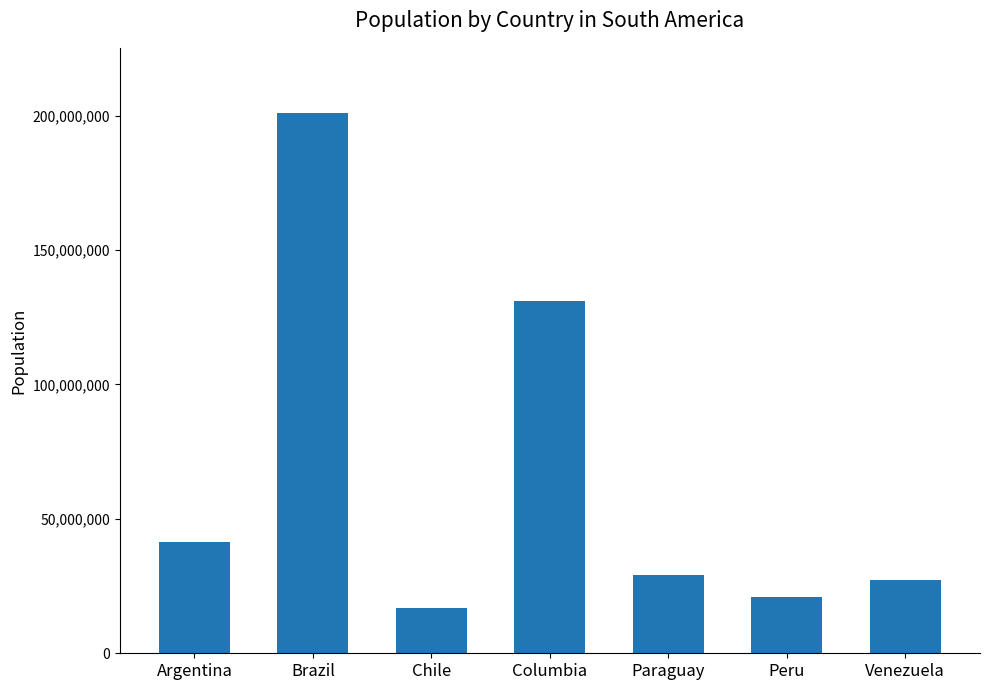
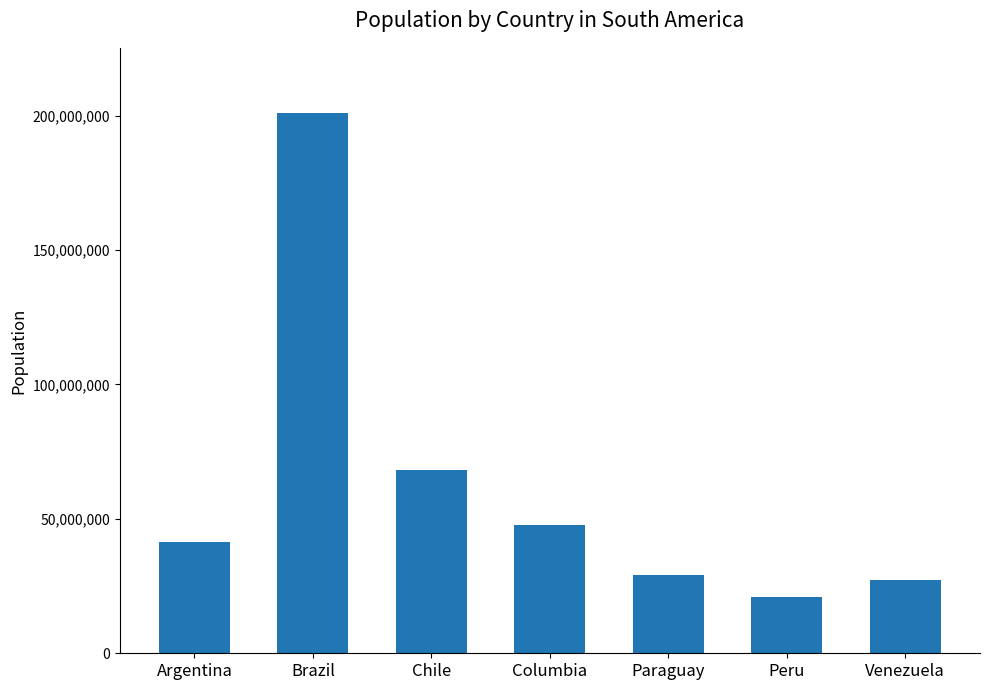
Chile: 17,000,000 -> 68,000,000
Columbia: 131,000,000 -> 48,000,000
